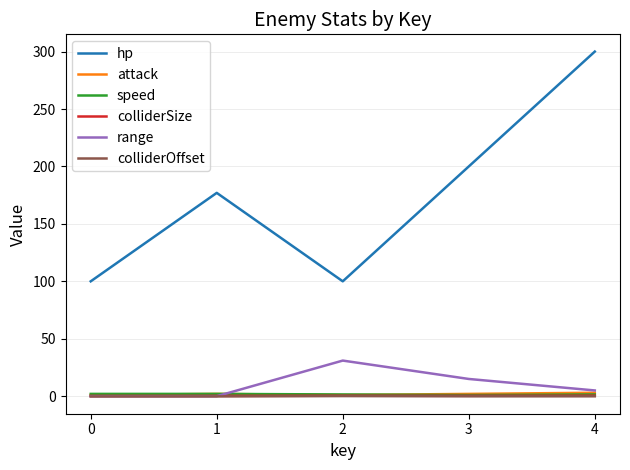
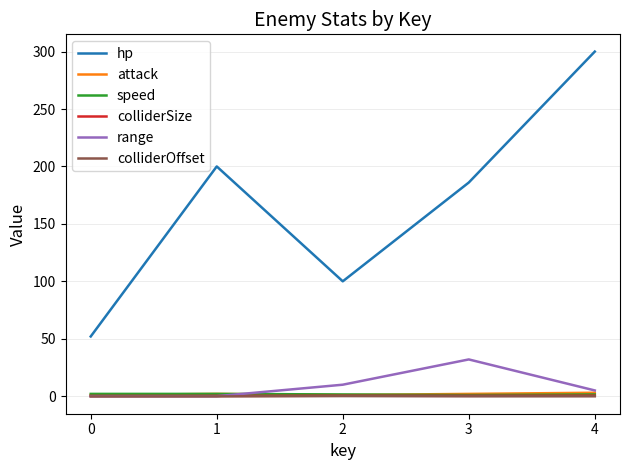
hp, 0: 100 -> 52
hp, 1: 177 -> 200
range, 2: 31 -> 10
hp, 3: 200 -> 186
range, 3: 15 -> 32
